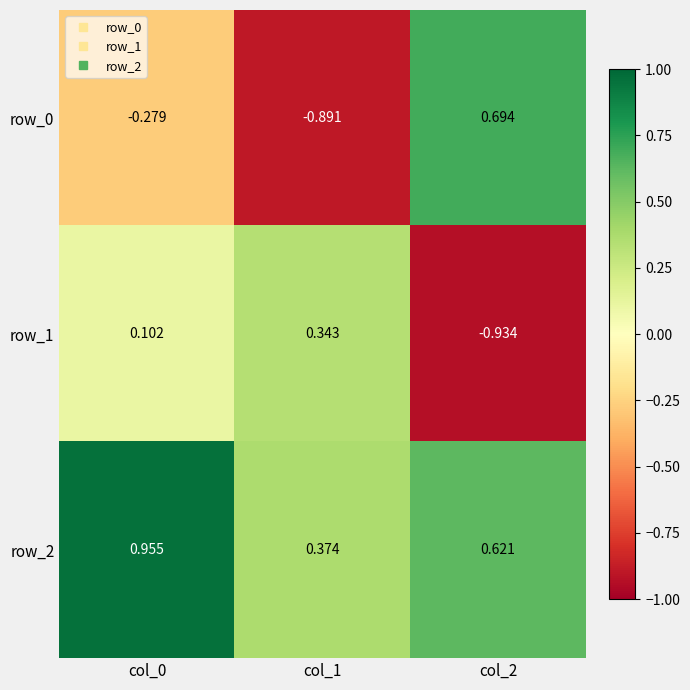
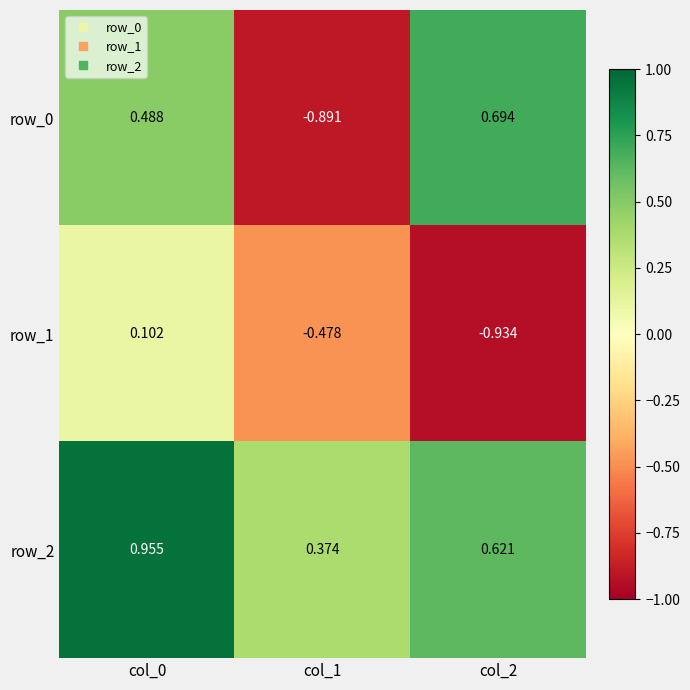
row_0, col_0: -0.279 -> 0.488
row_1, col_1: 0.343 -> -0.478
